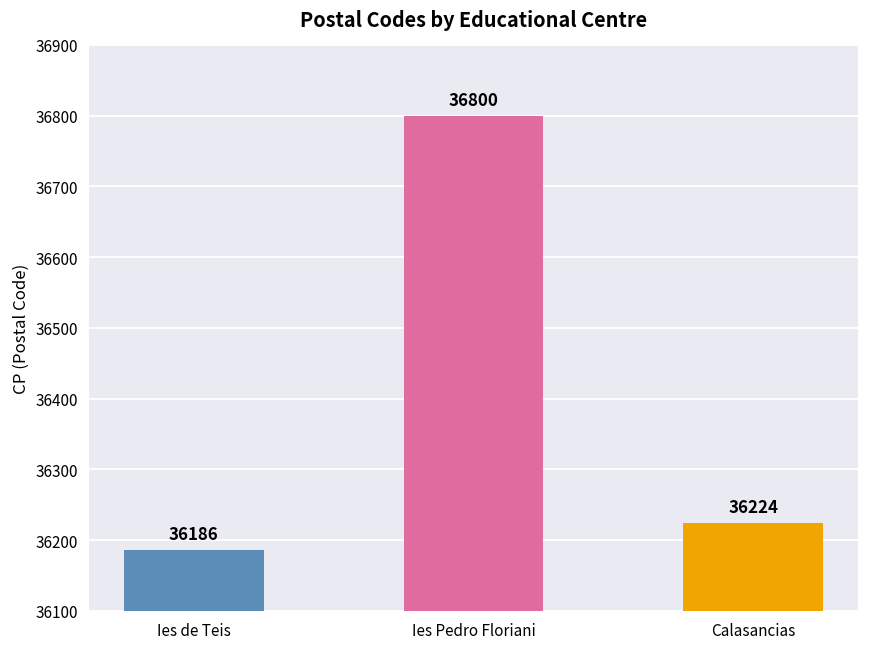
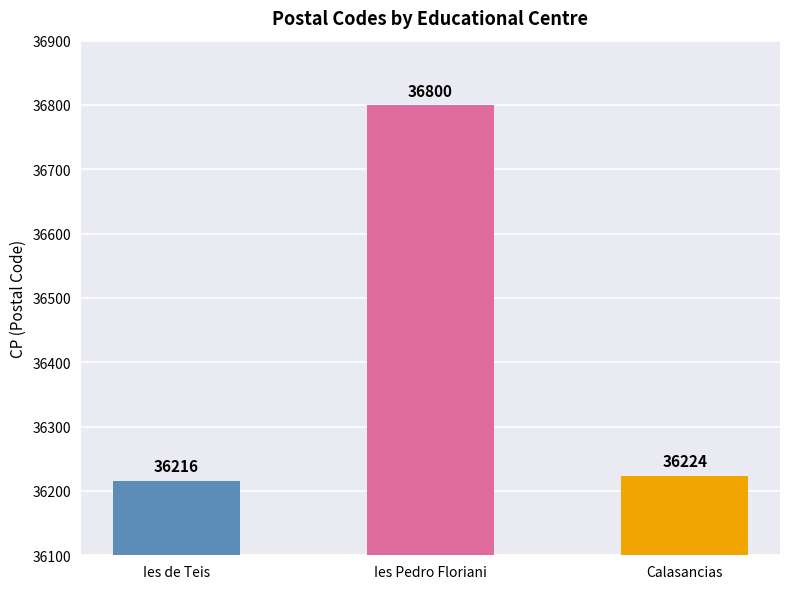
Ies de Teis: 36186 -> 36216
